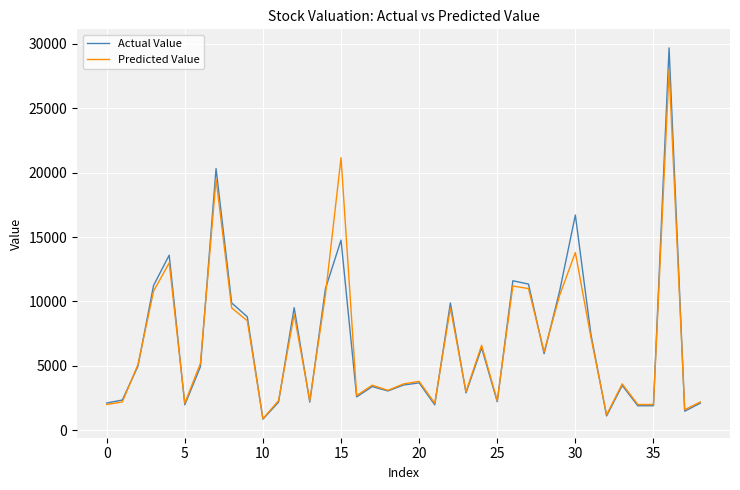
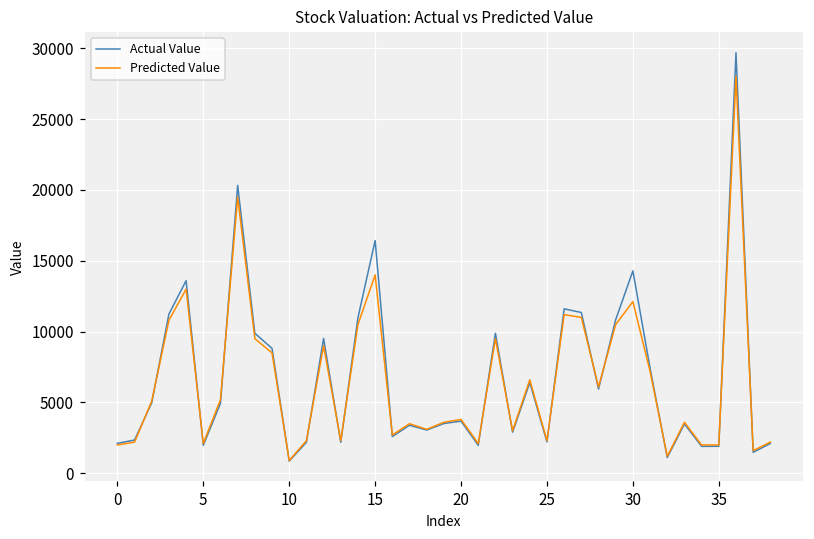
Actual Value, 15: 14800 -> 16400
Predicted Value, 15: 21200 -> 14000
Actual Value, 30: 16700 -> 14300
Predicted Value, 30: 13800 -> 12100
